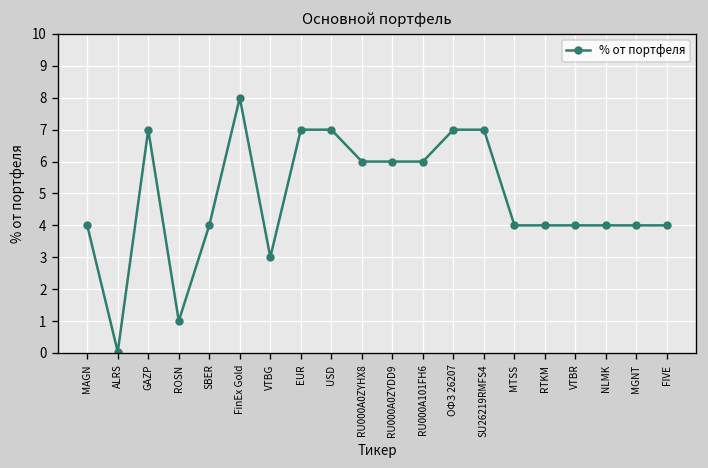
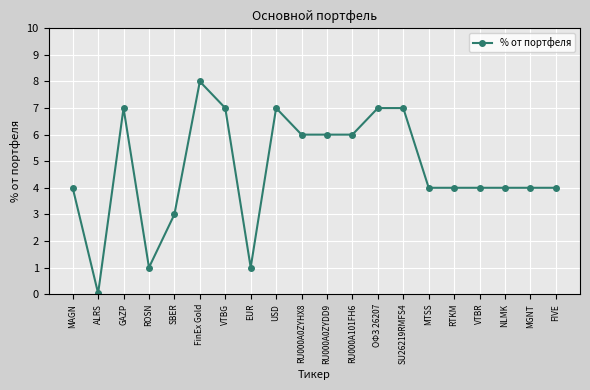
SBER: 4 -> 3
VTBG: 3 -> 7
EUR: 7 -> 1
